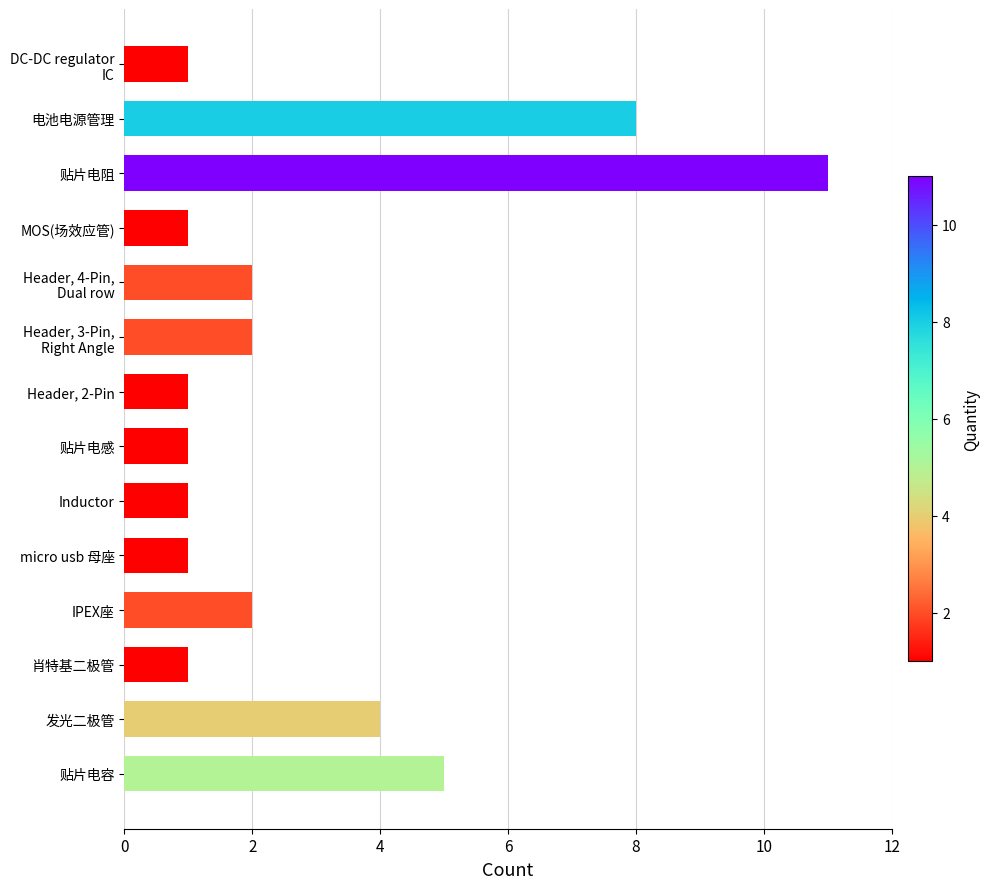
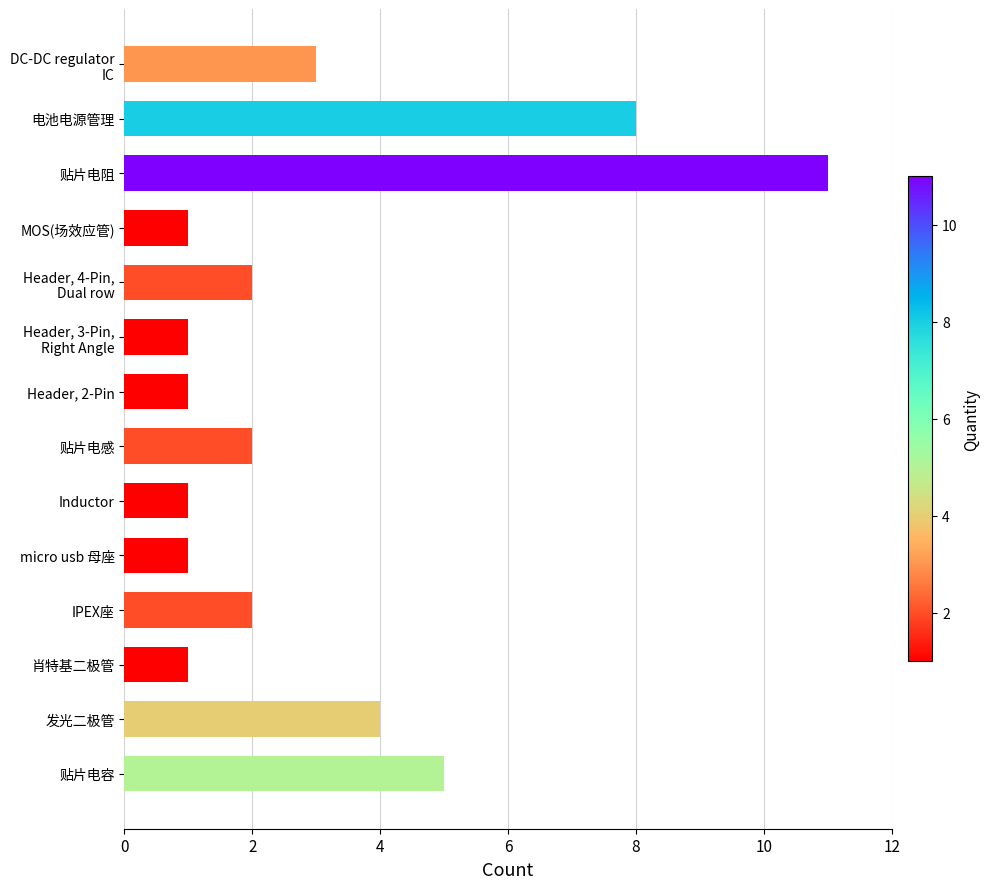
DC-DC regulator IC: 1 -> 3
Header, 3-Pin, Right Angle: 2 -> 1
贴片电感: 1 -> 2
